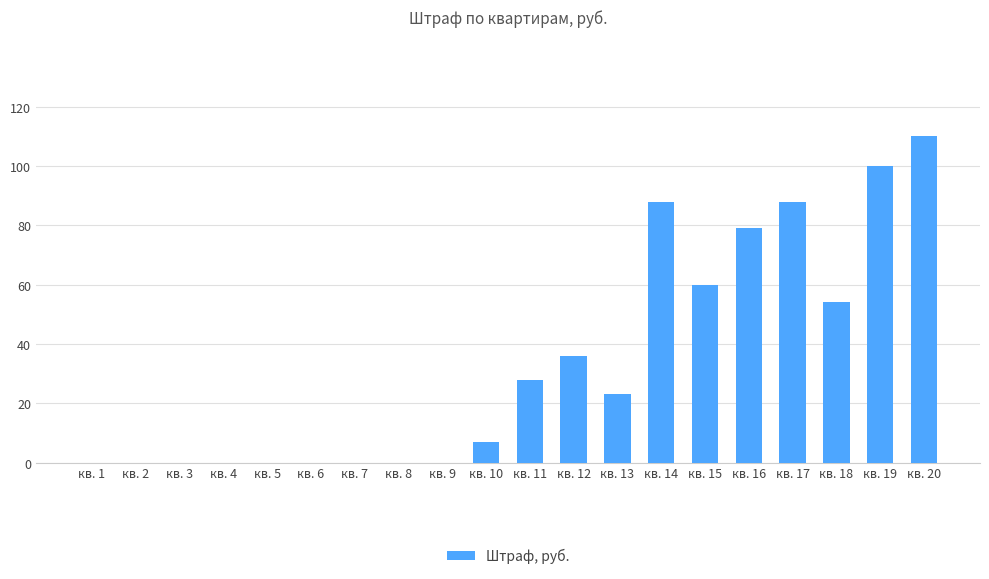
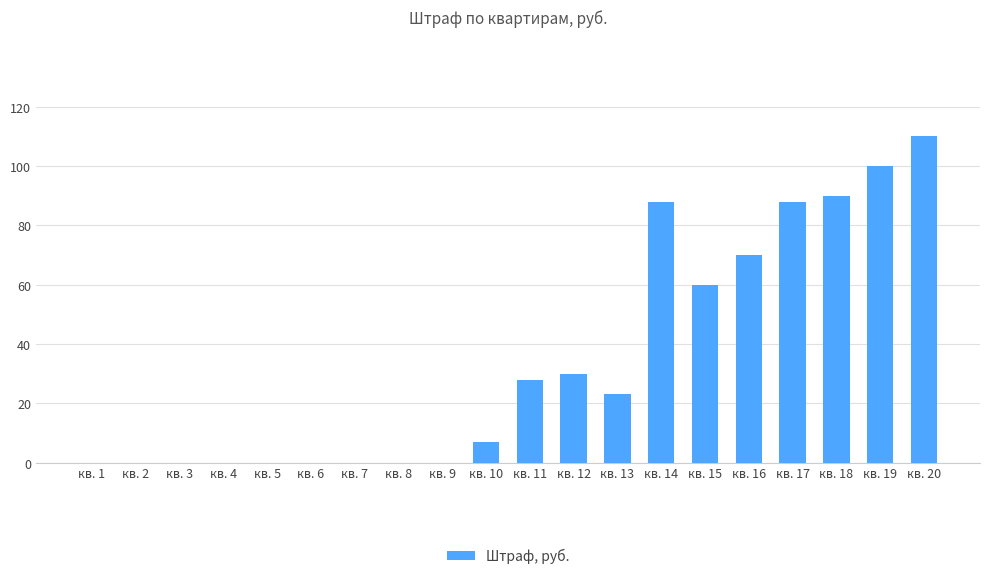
кв. 12: 36 -> 30
кв. 16: 79 -> 70
кв. 18: 54 -> 90
